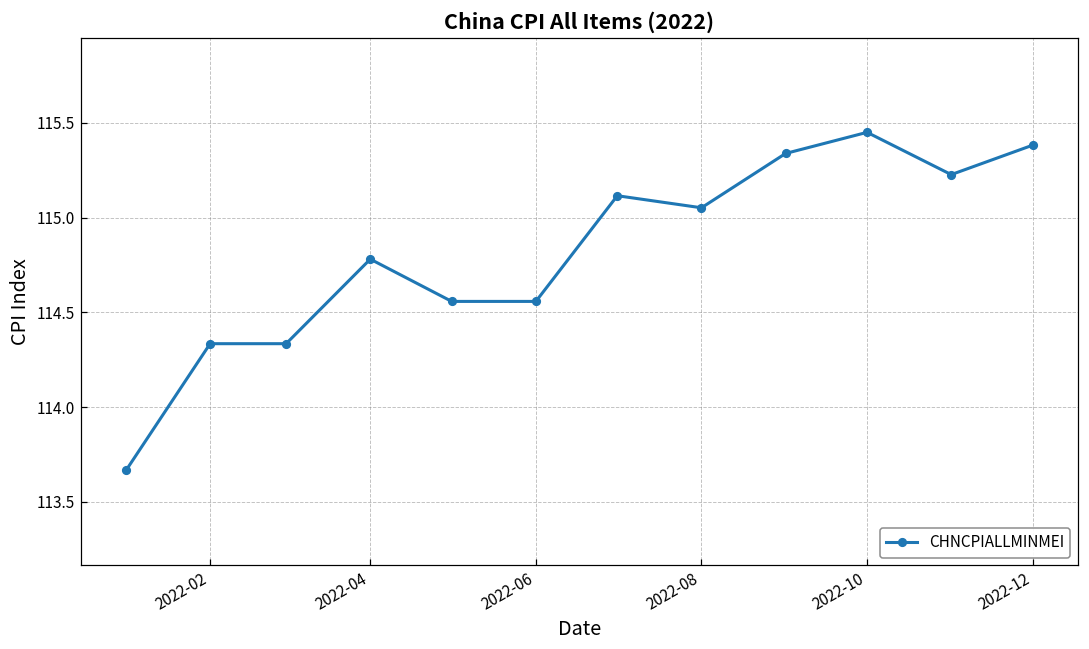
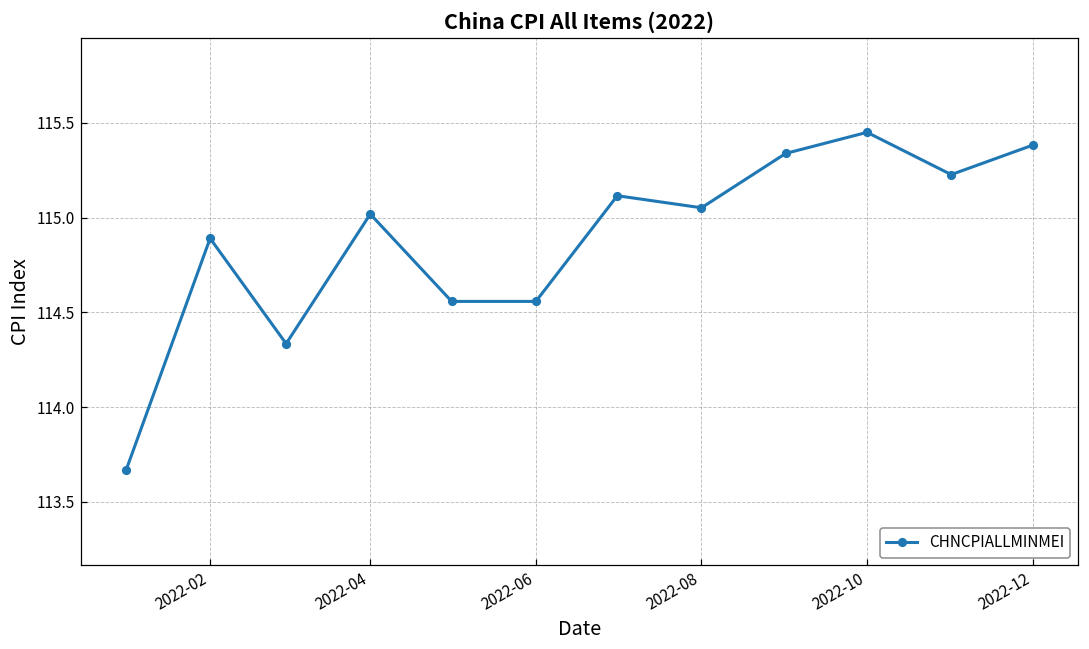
2022-02: 114.33 -> 114.89
2022-04: 114.78 -> 115.02
